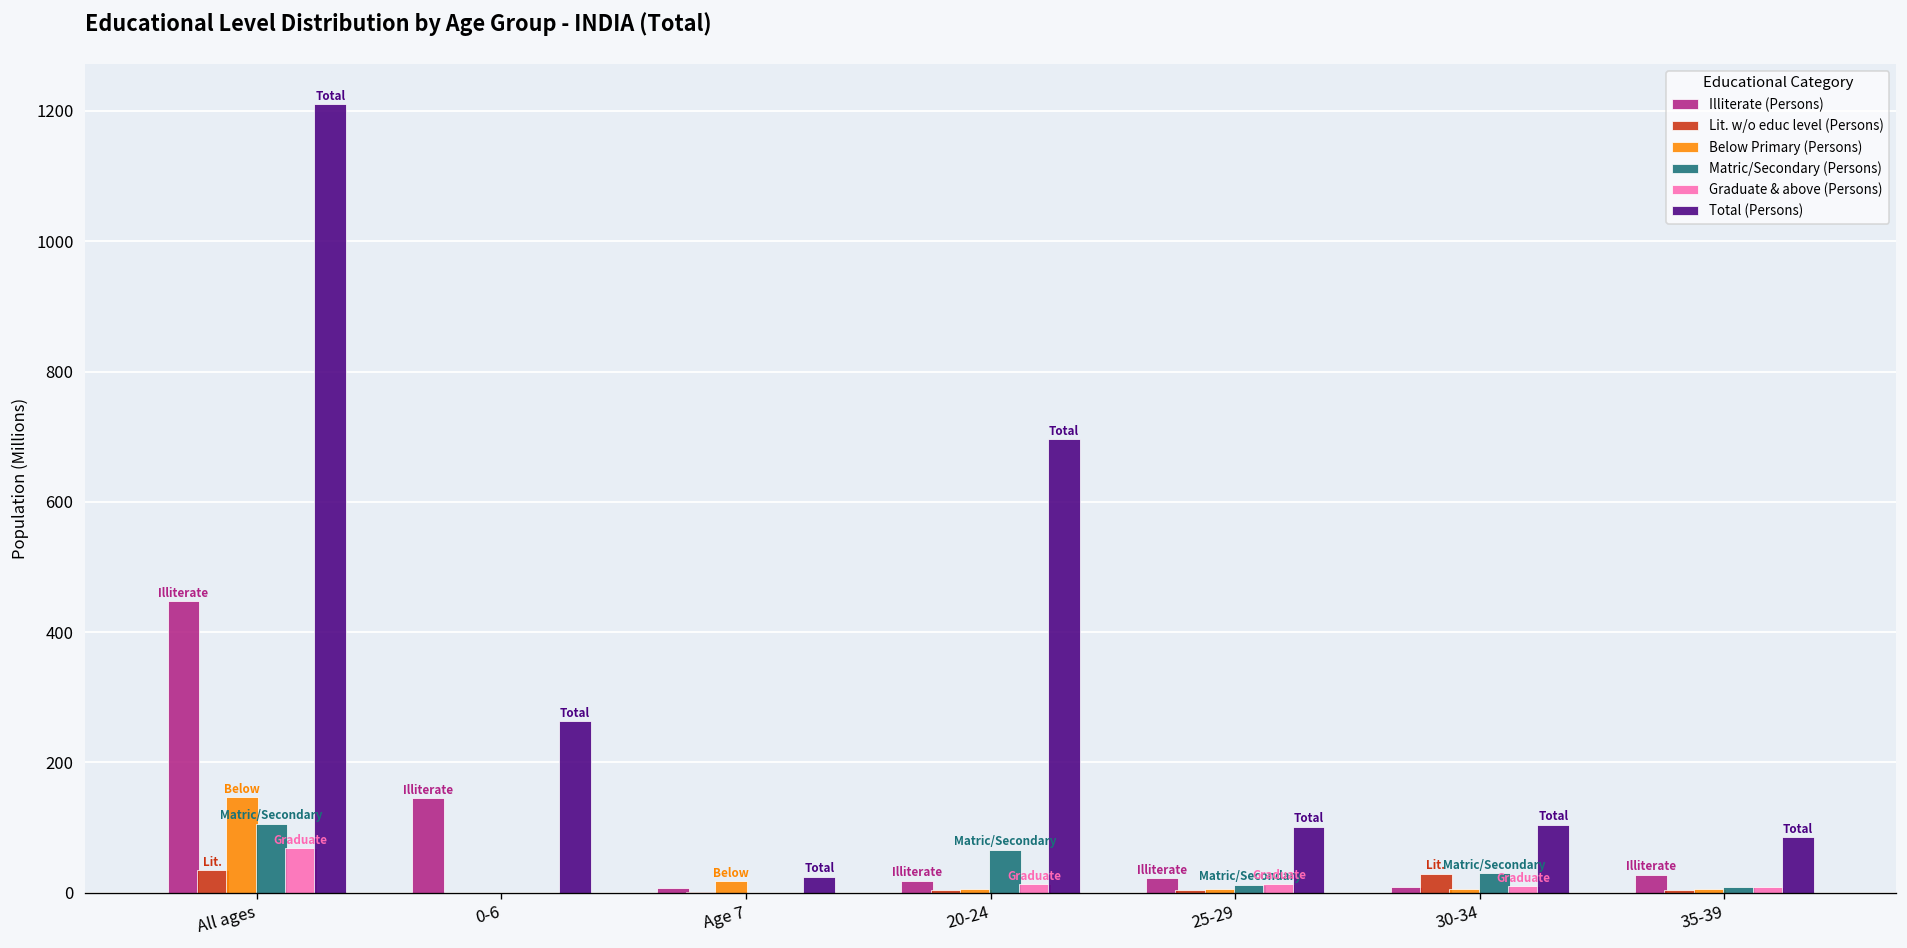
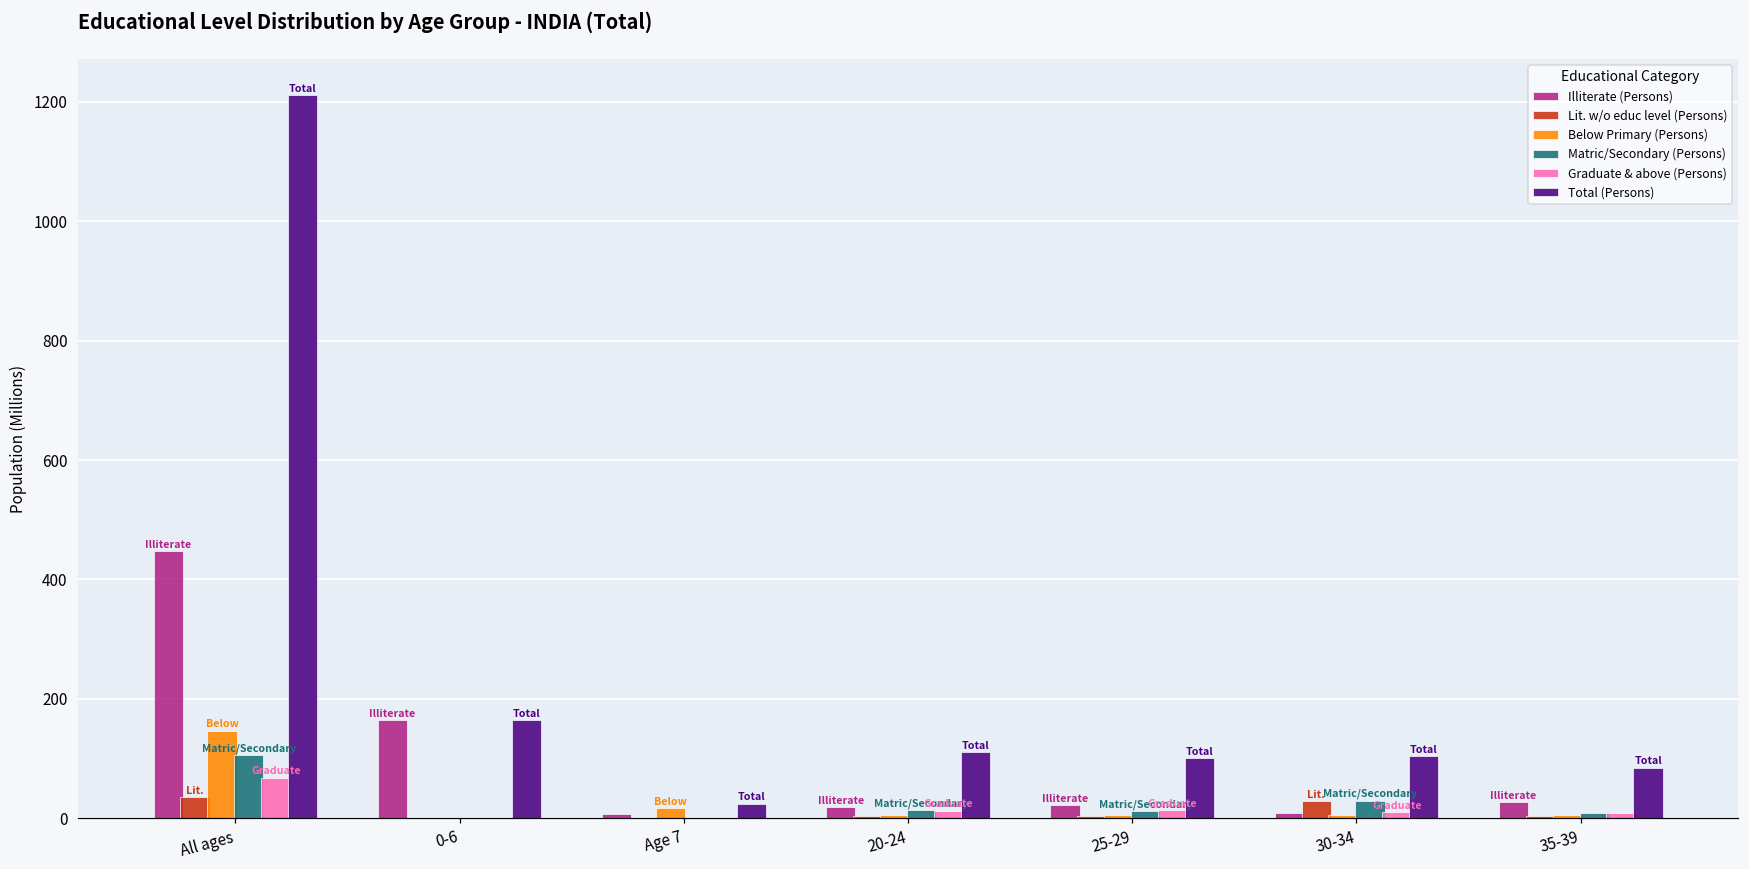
Illiterate (Persons), 0-6: 150 -> 160
Total (Persons), 0-6: 260 -> 160
Matric/Secondary (Persons), 20-24: 70 -> 10
Total (Persons), 20-24: 700 -> 110
